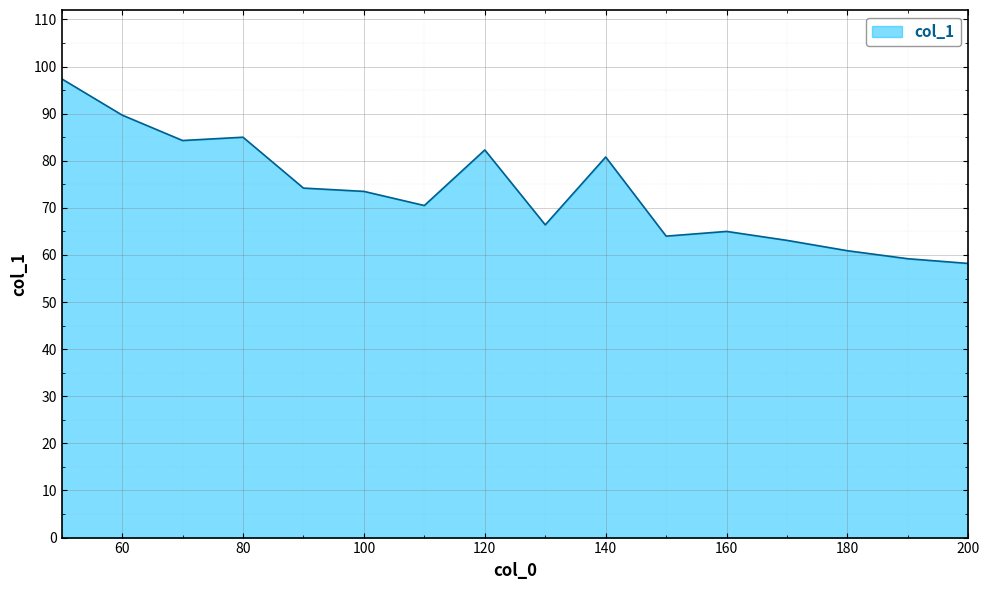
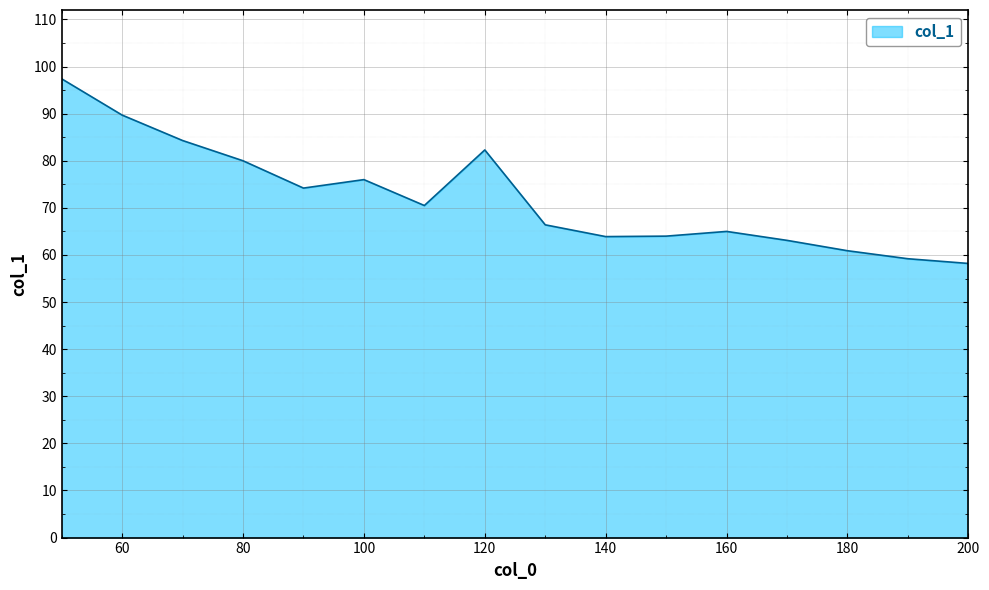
80: 85 -> 80
100: 74 -> 76
140: 81 -> 64
